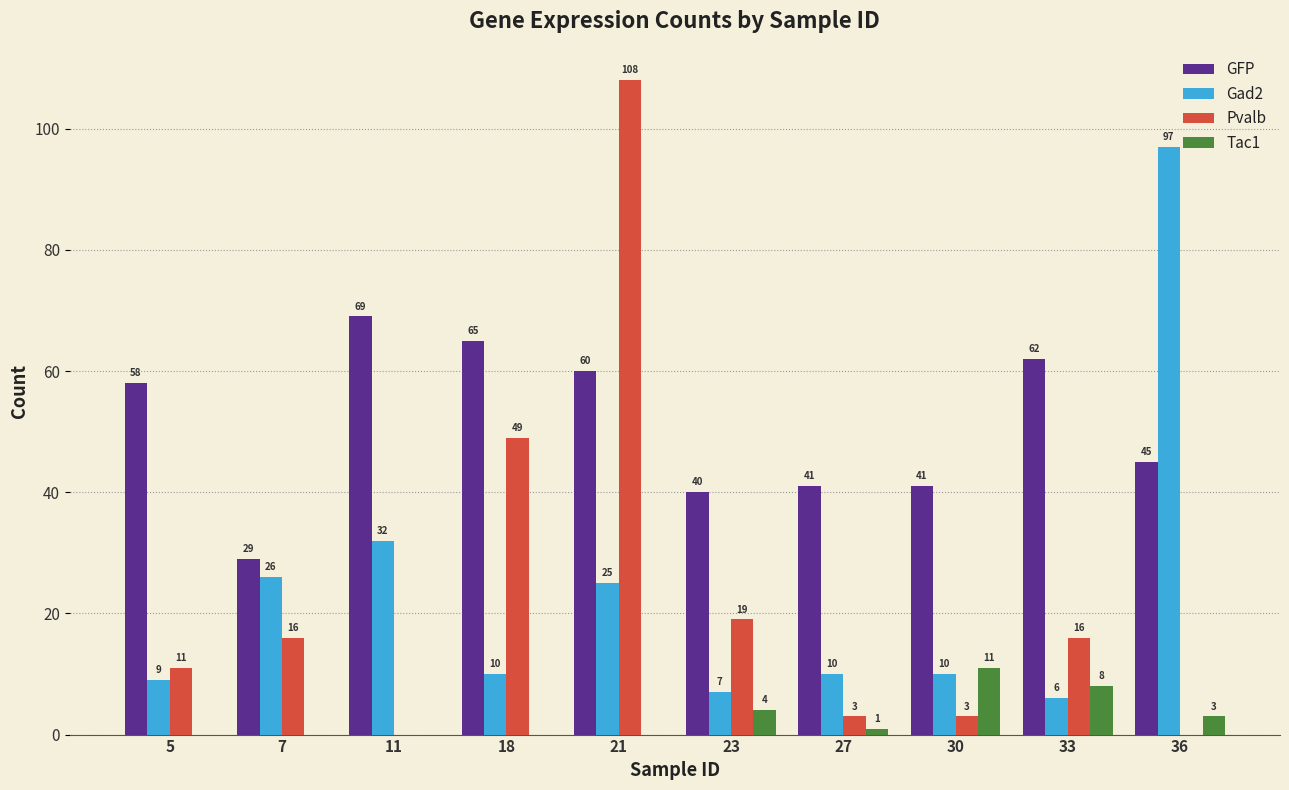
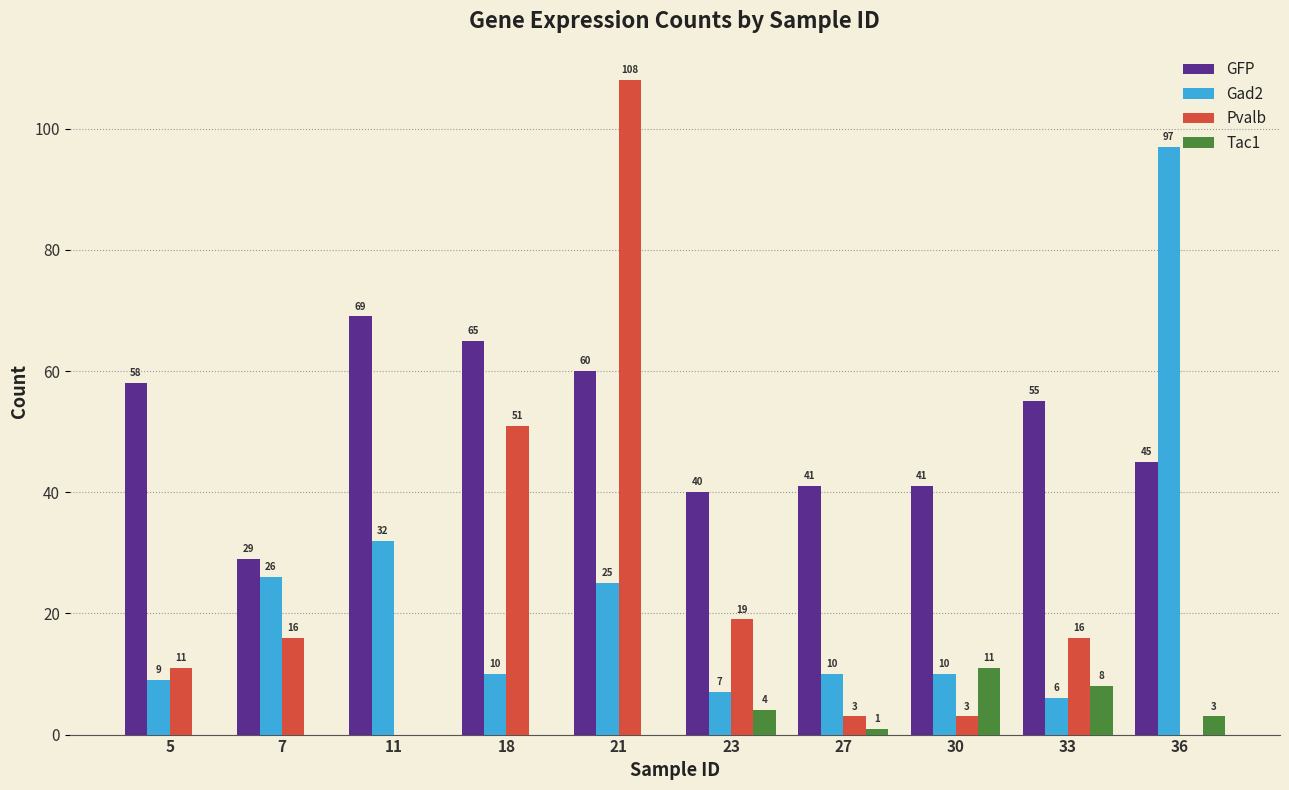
Pvalb, 18: 49 -> 51
GFP, 33: 62 -> 55
